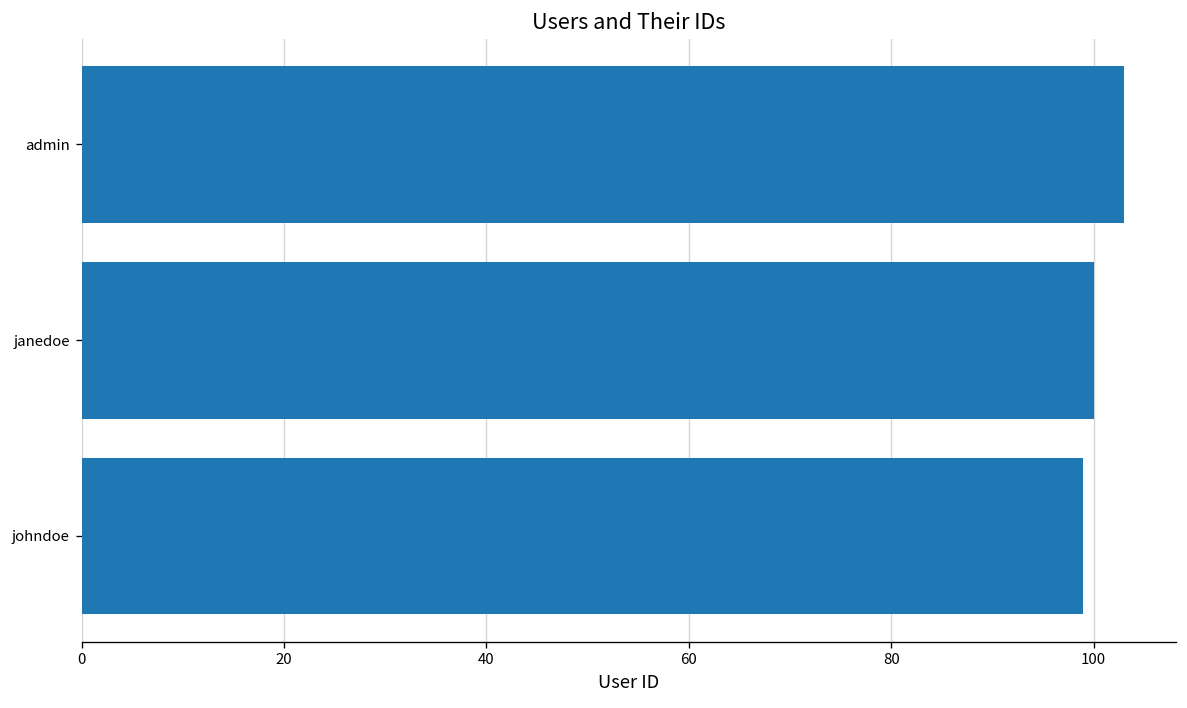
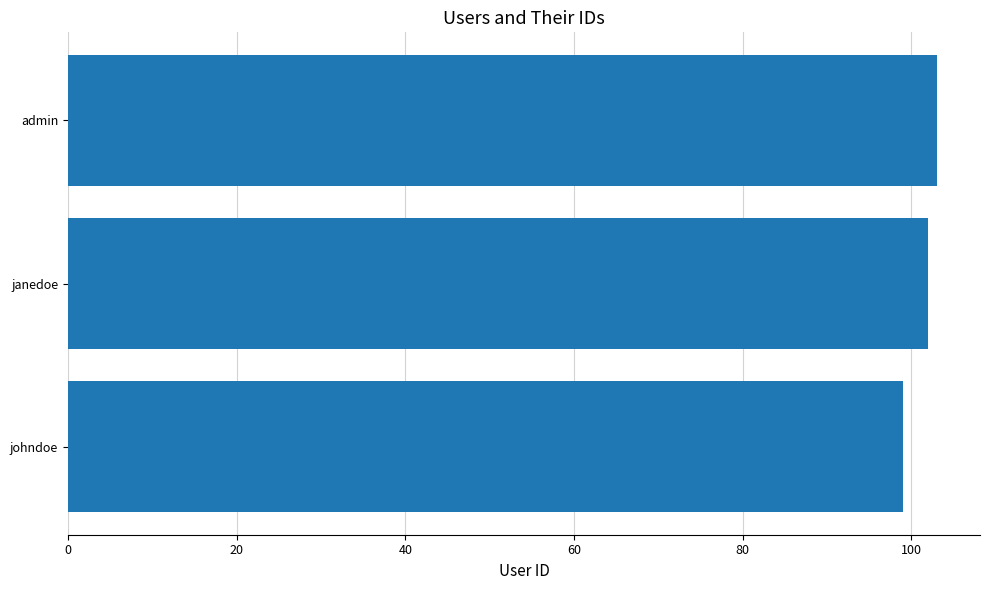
janedoe: 100 -> 102
